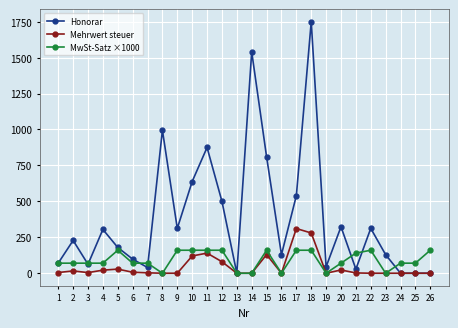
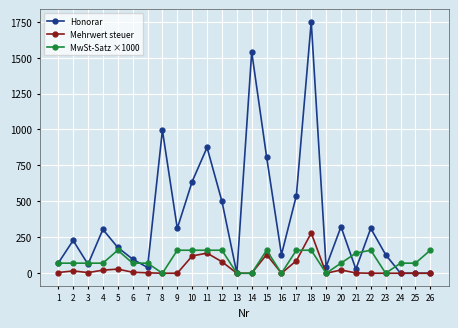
Mehrwert steuer, 17: 310 -> 90
